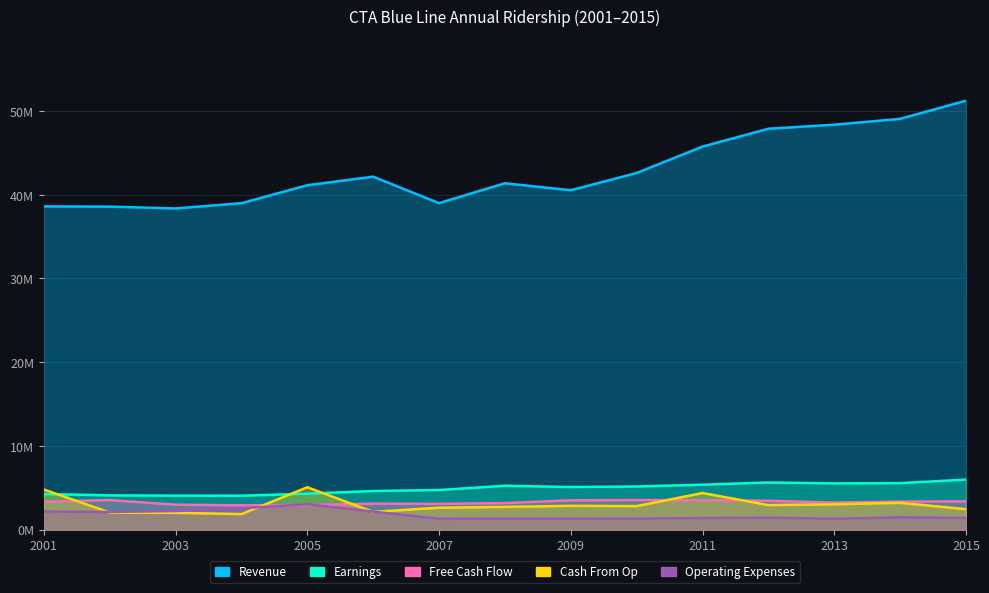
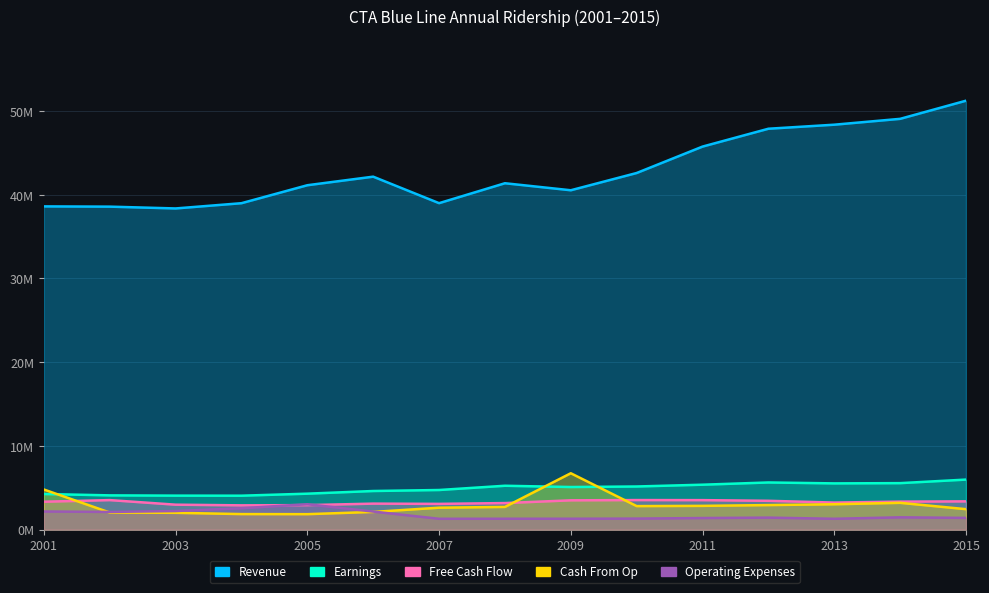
Cash From Op, 2005: 5000000 -> 2000000
Cash From Op, 2009: 3000000 -> 7000000
Cash From Op, 2011: 4000000 -> 3000000
